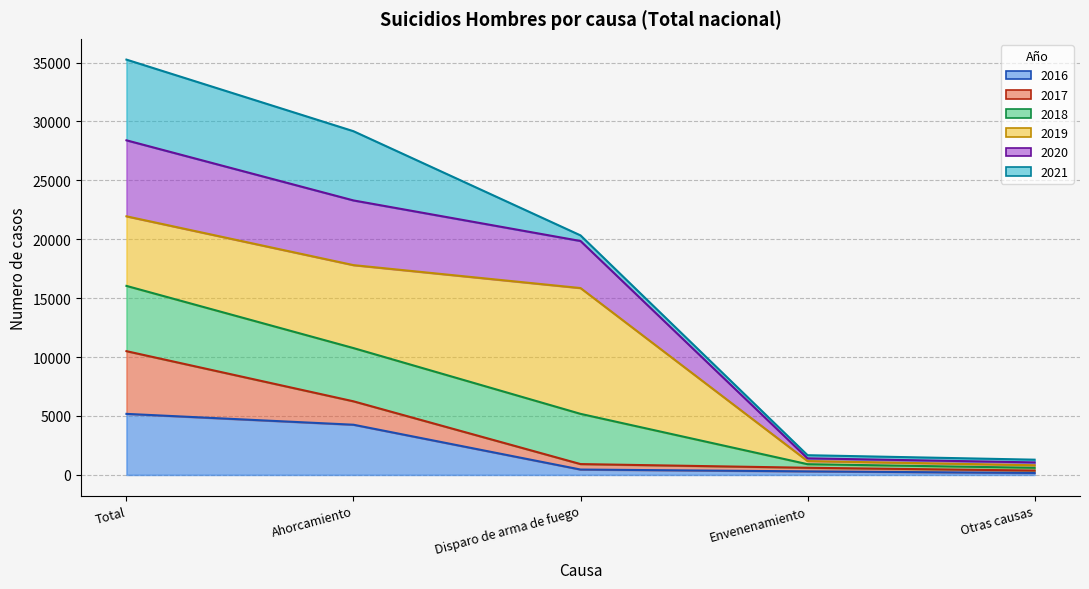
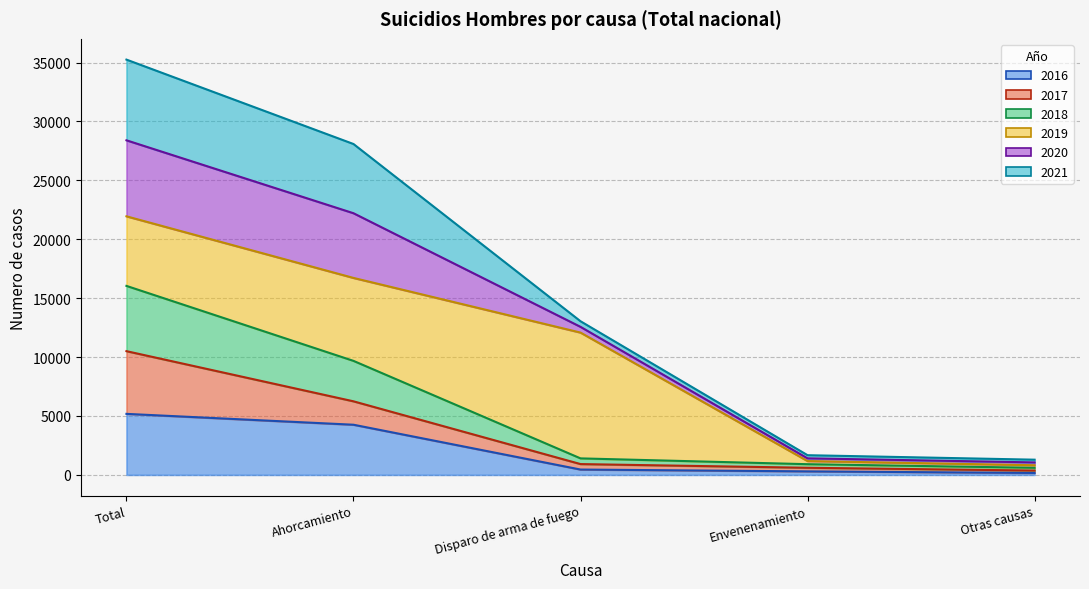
2018, Ahorcamiento: 4500 -> 3400
2018, Disparo de arma de fuego: 4300 -> 500
2020, Disparo de arma de fuego: 4000 -> 500
